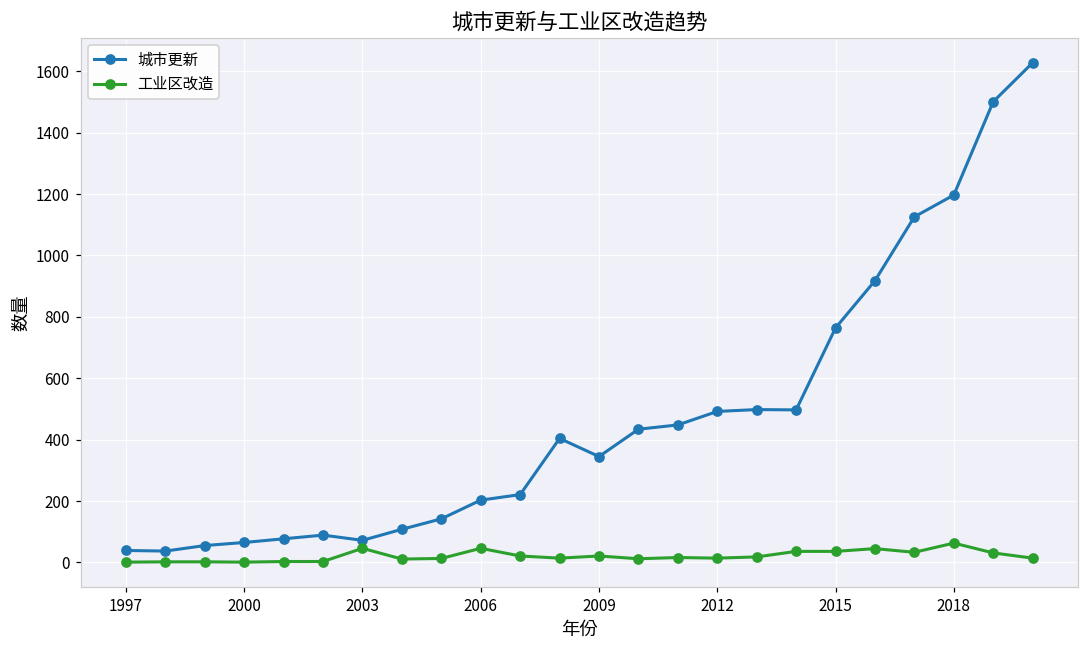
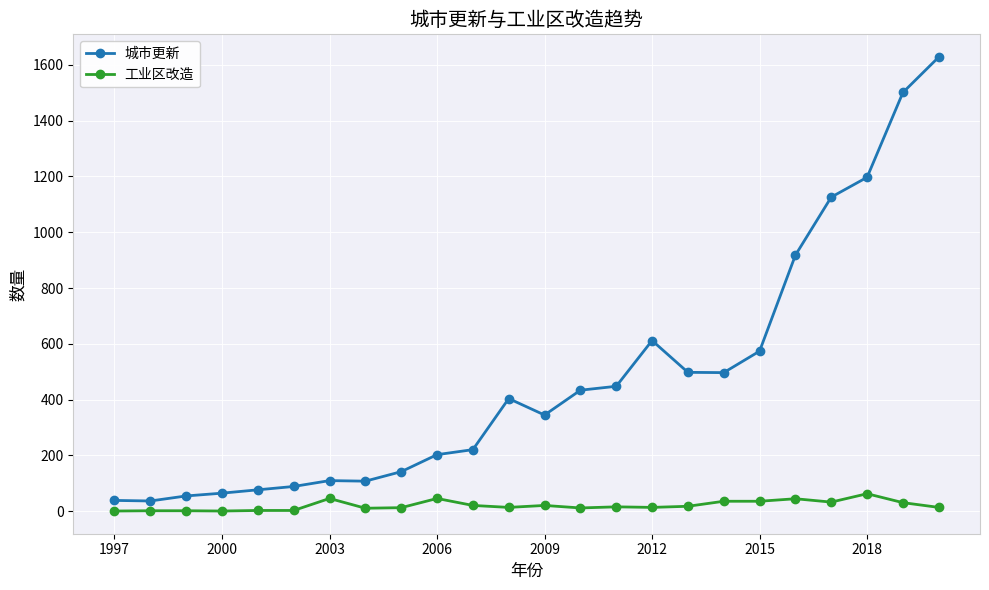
城市更新, 2003: 70 -> 110
城市更新, 2012: 490 -> 610
城市更新, 2015: 760 -> 570
